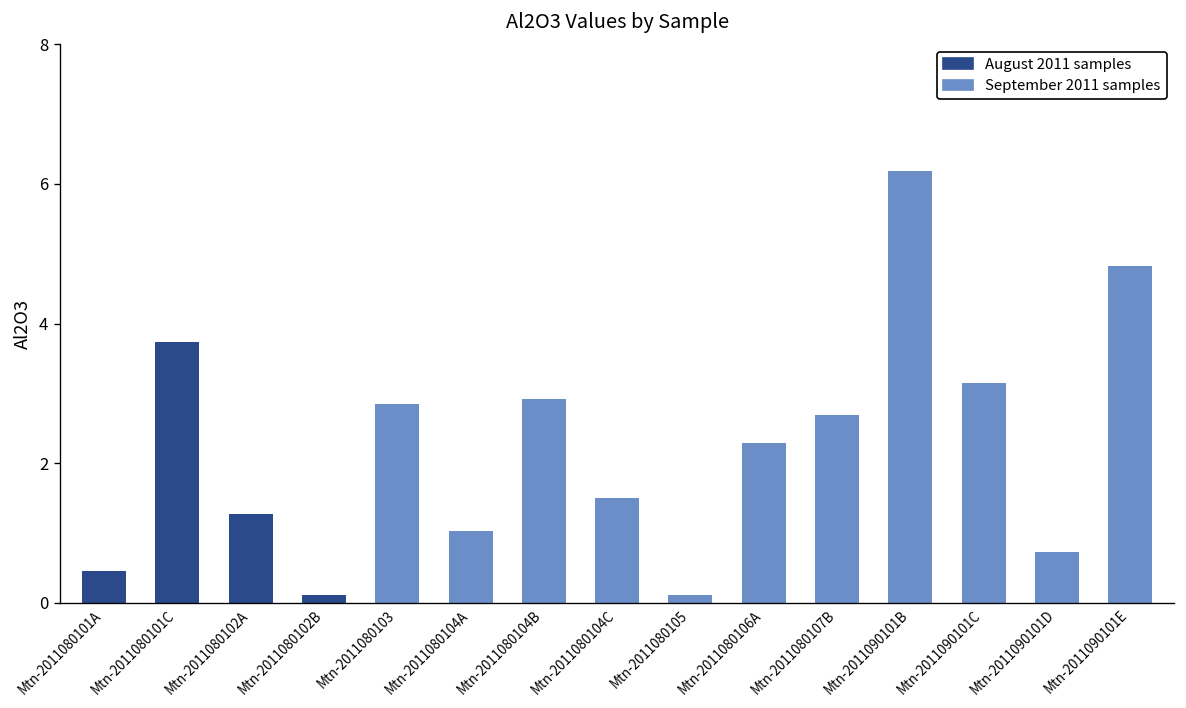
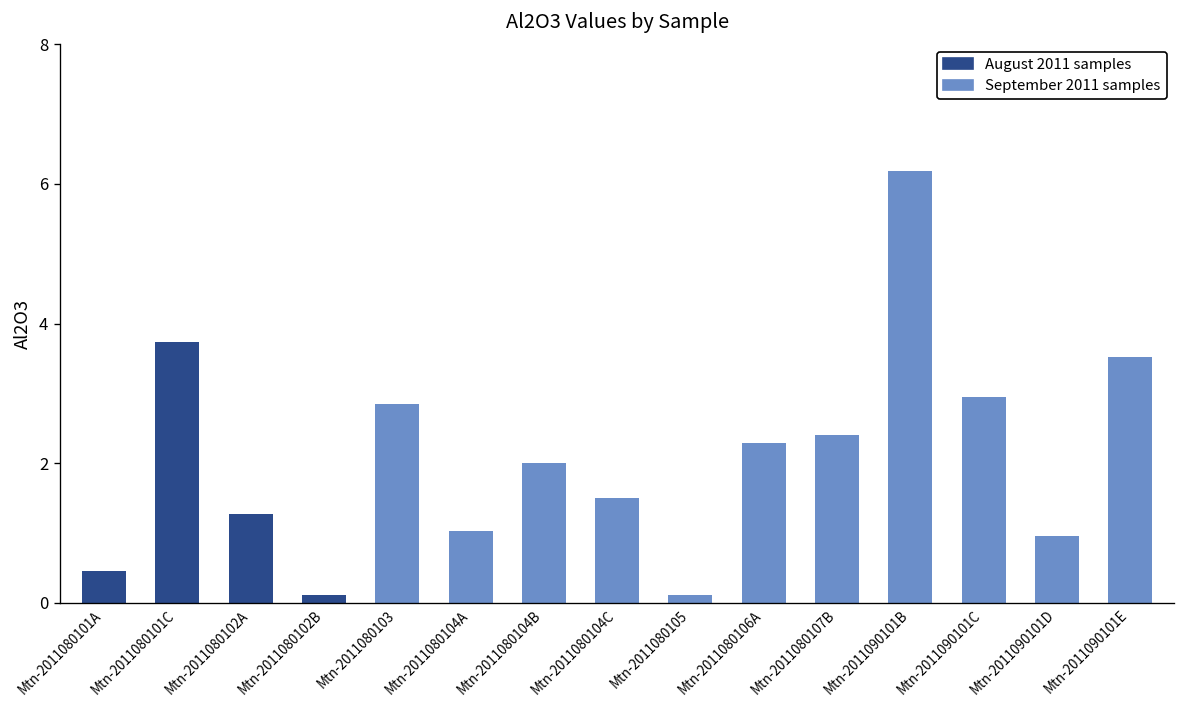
Mtn-2011080104B: 2.9 -> 2.0
Mtn-2011080107B: 2.7 -> 2.4
Mtn-2011090101C: 3.1 -> 3.0
Mtn-2011090101D: 0.7 -> 1.0
Mtn-2011090101E: 4.8 -> 3.5
